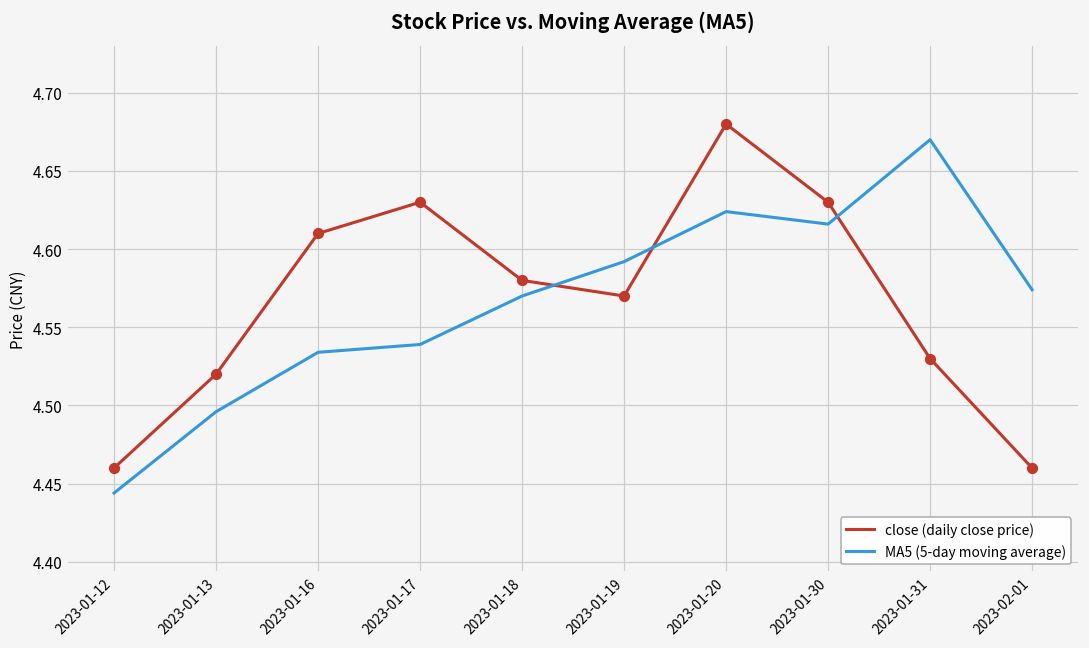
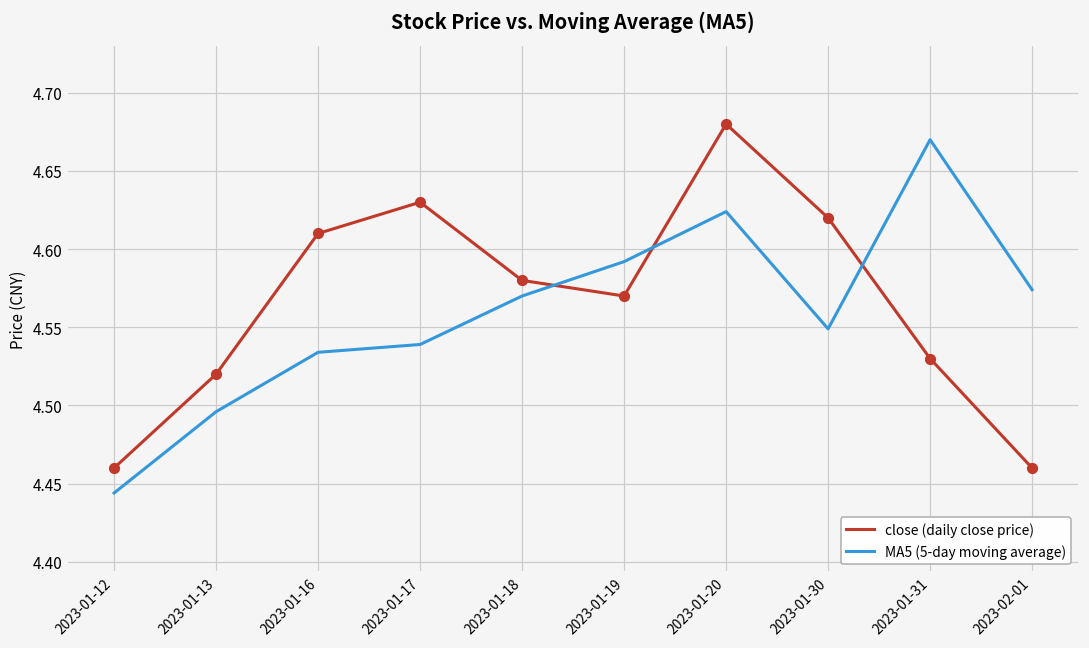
close (daily close price), 2023-01-30: 4.63 -> 4.62
MA5 (5-day moving average), 2023-01-30: 4.616 -> 4.549
